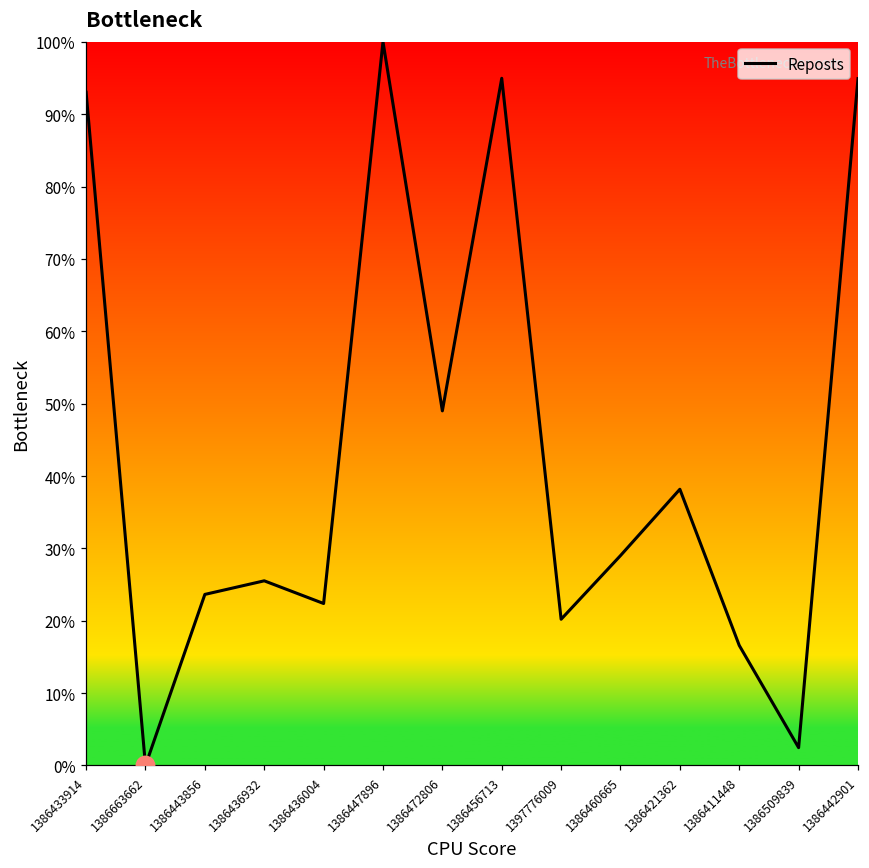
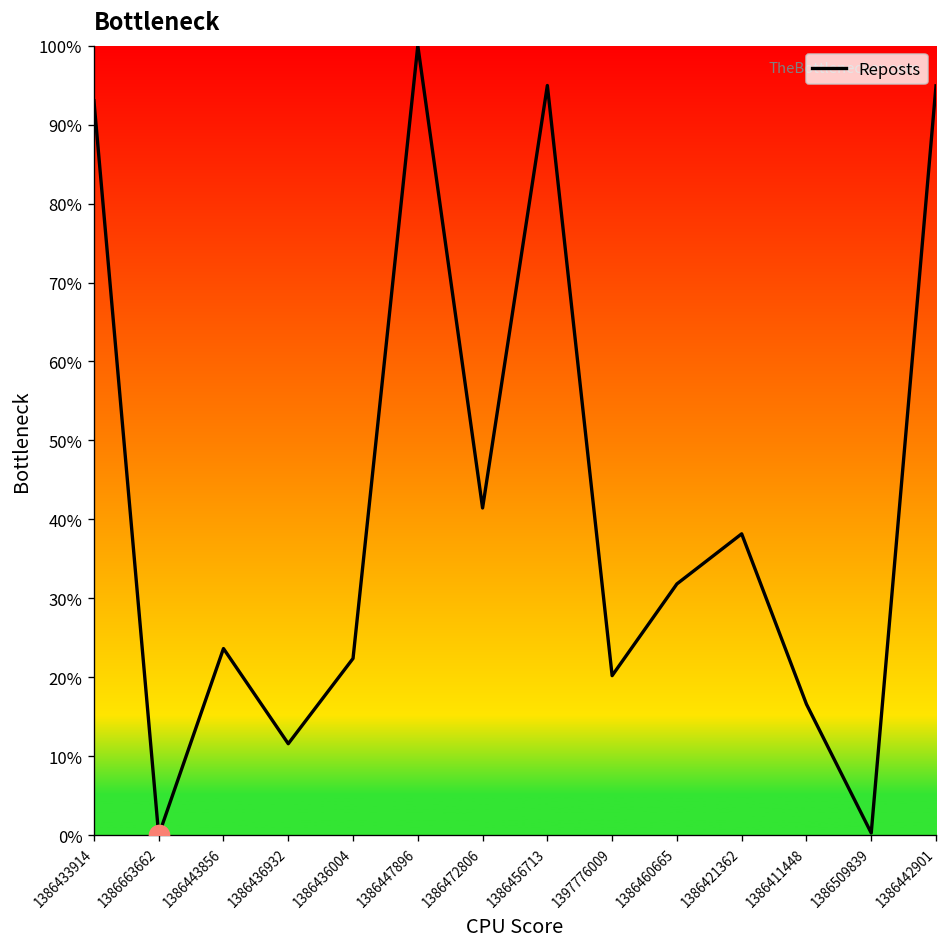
Reposts, 1386436932: 26% -> 12%
Reposts, 1386472806: 49% -> 41%
Reposts, 1386460665: 29% -> 32%
Reposts, 1386509839: 2% -> 0%
